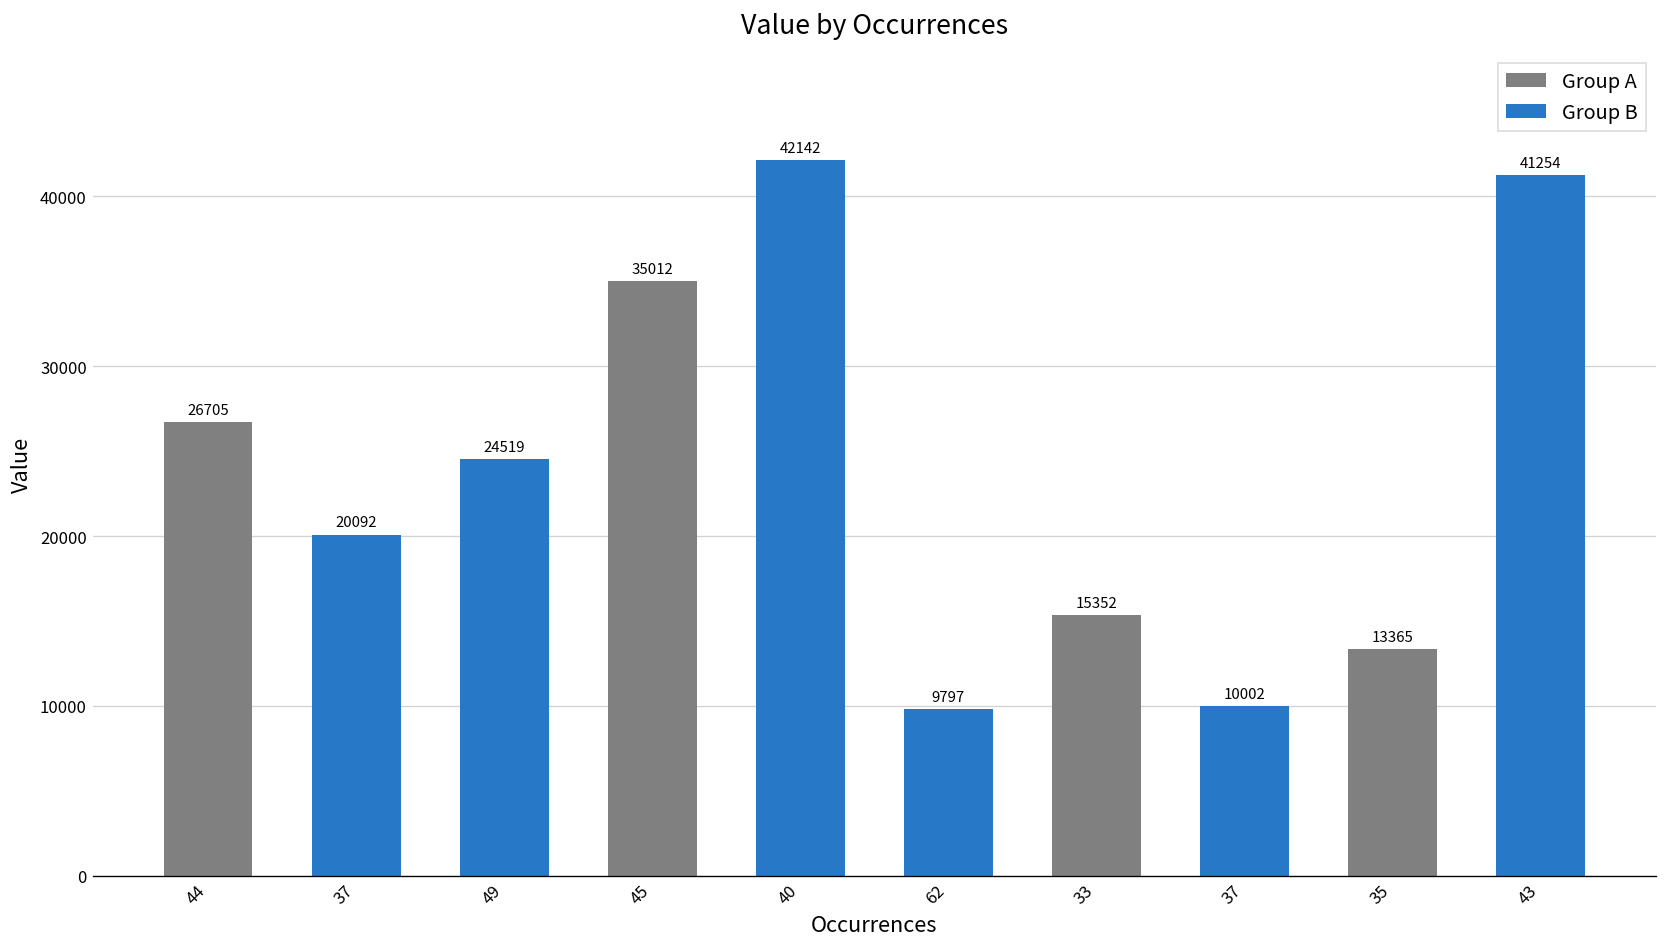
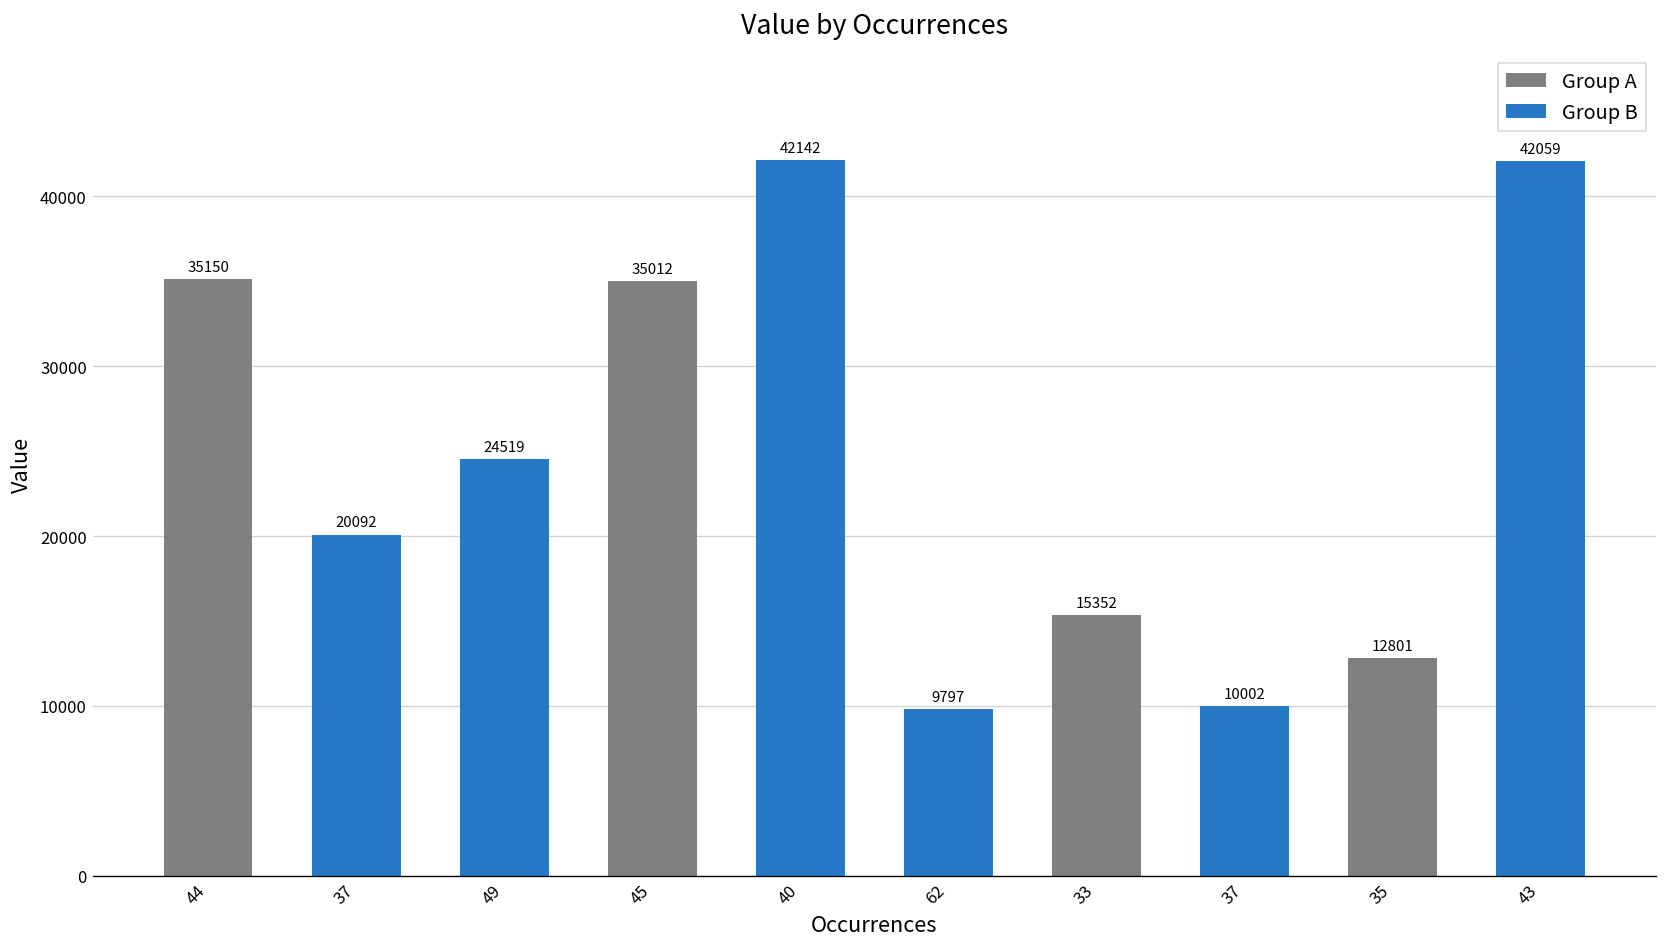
44: 26705 -> 35150
35: 13365 -> 12801
43: 41254 -> 42059
